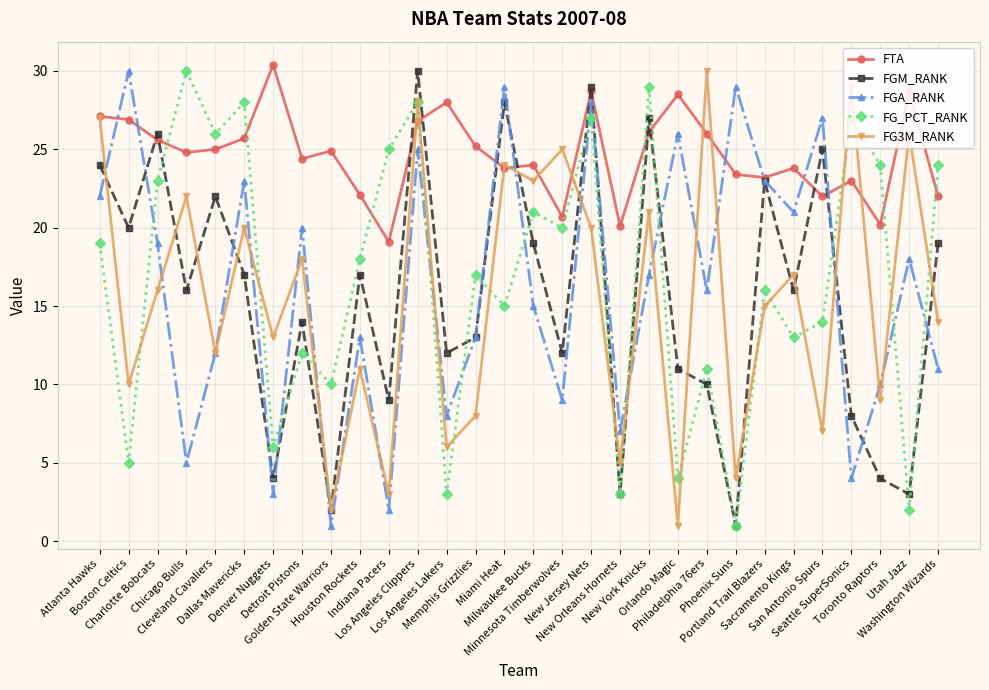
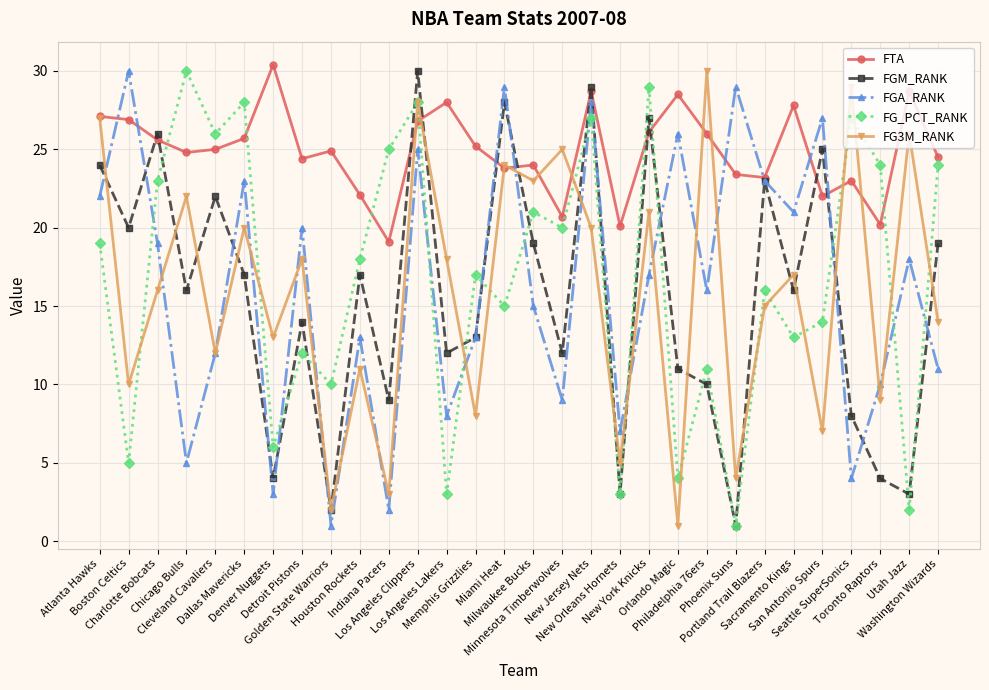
FG3M_RANK, Los Angeles Lakers: 6 -> 18
FTA, Sacramento Kings: 23.8 -> 27.8
FTA, Washington Wizards: 22.0 -> 24.5
